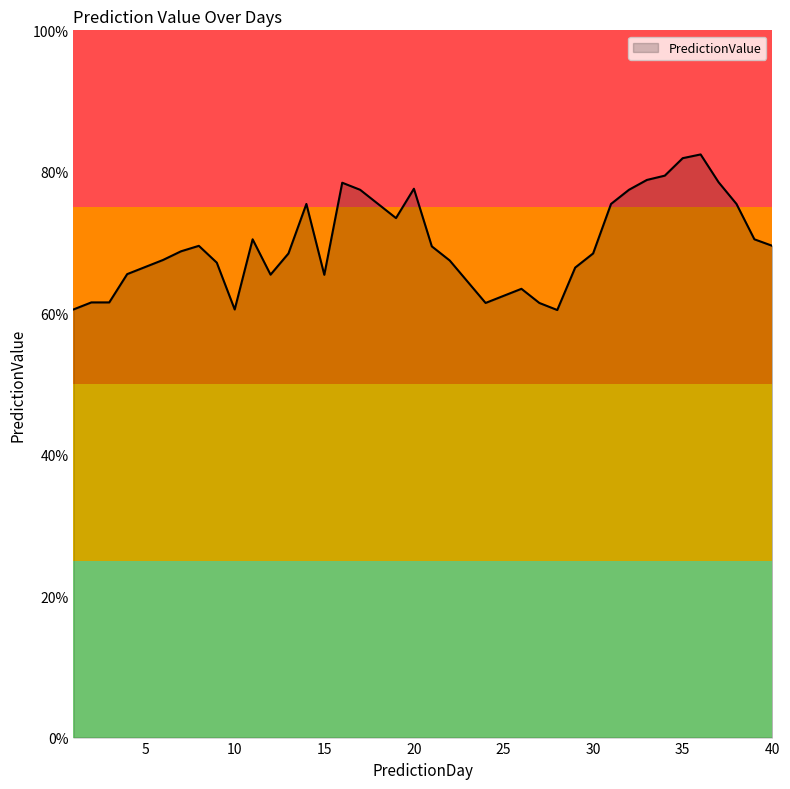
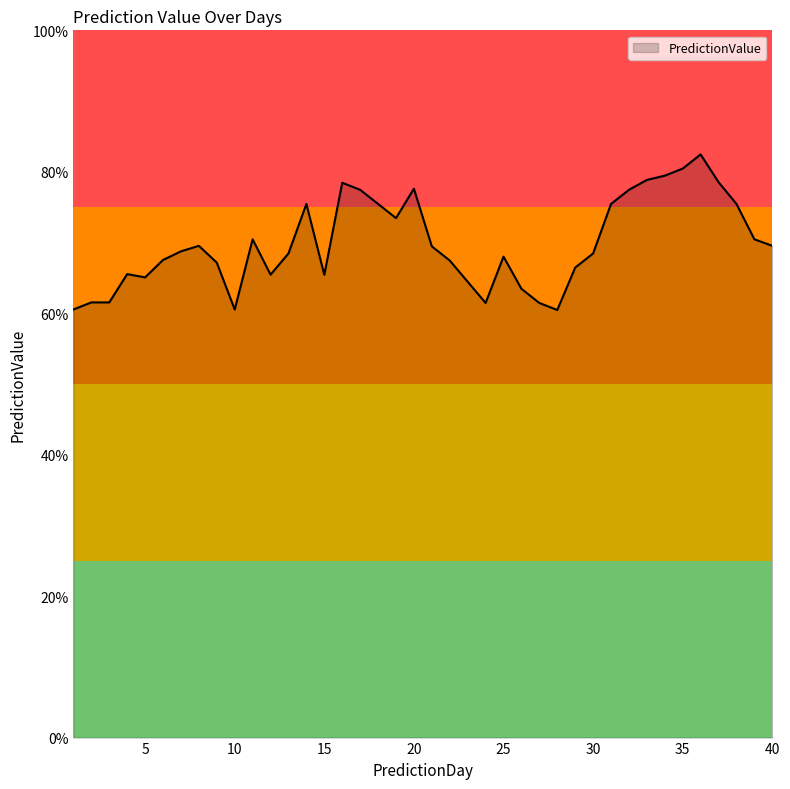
5: 67% -> 65%
25: 62% -> 68%
35: 82% -> 80%
